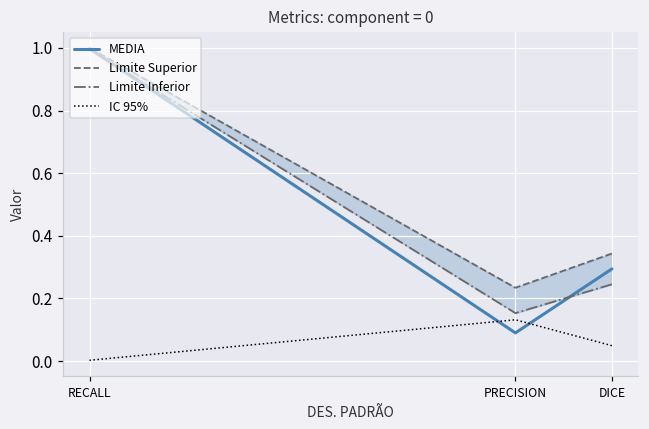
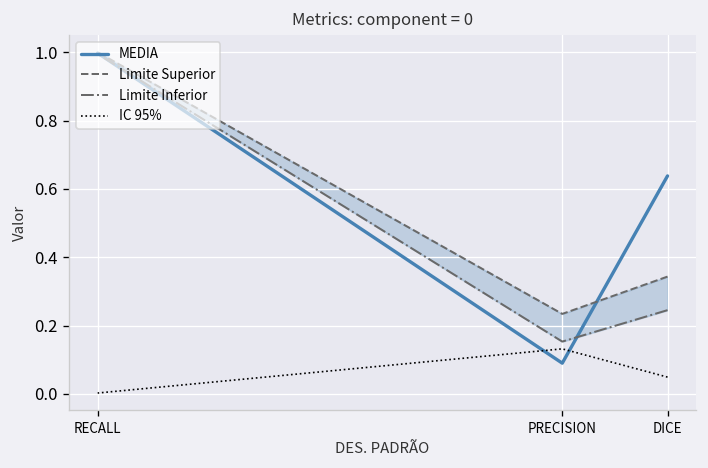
MEDIA, DICE: 0.29 -> 0.64
